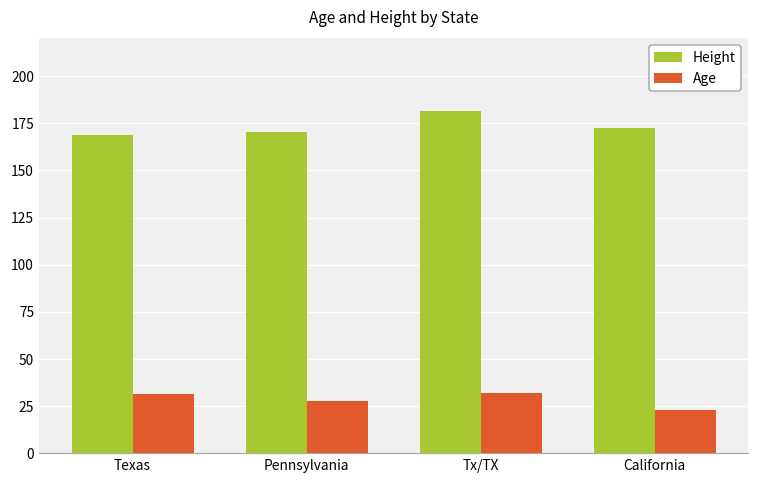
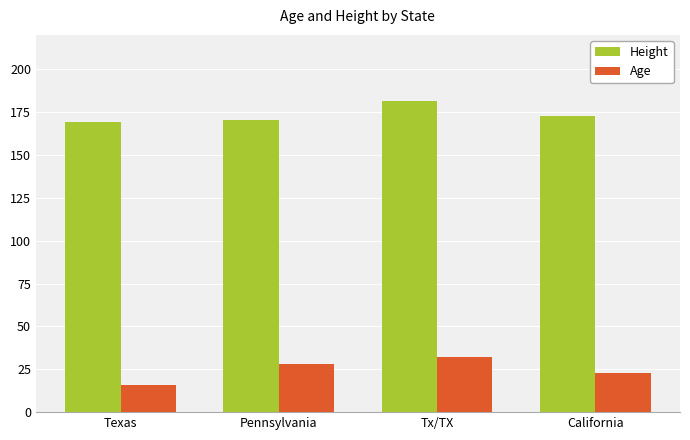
Age, Texas: 32 -> 16
